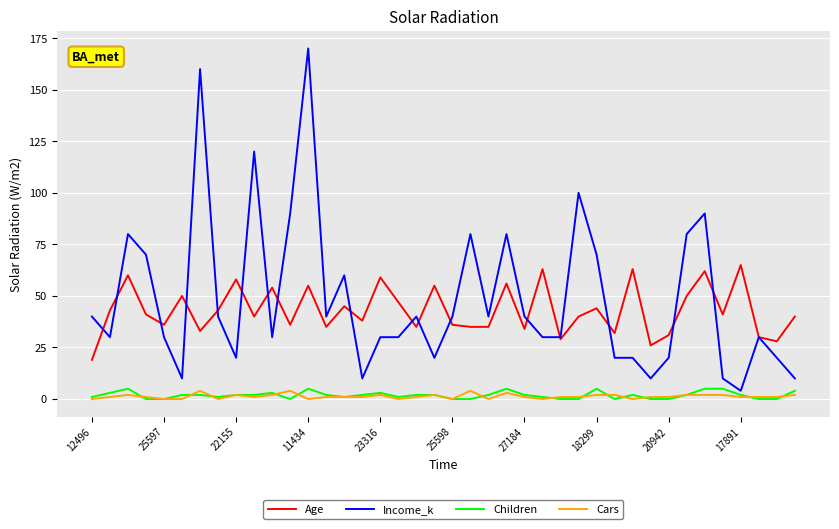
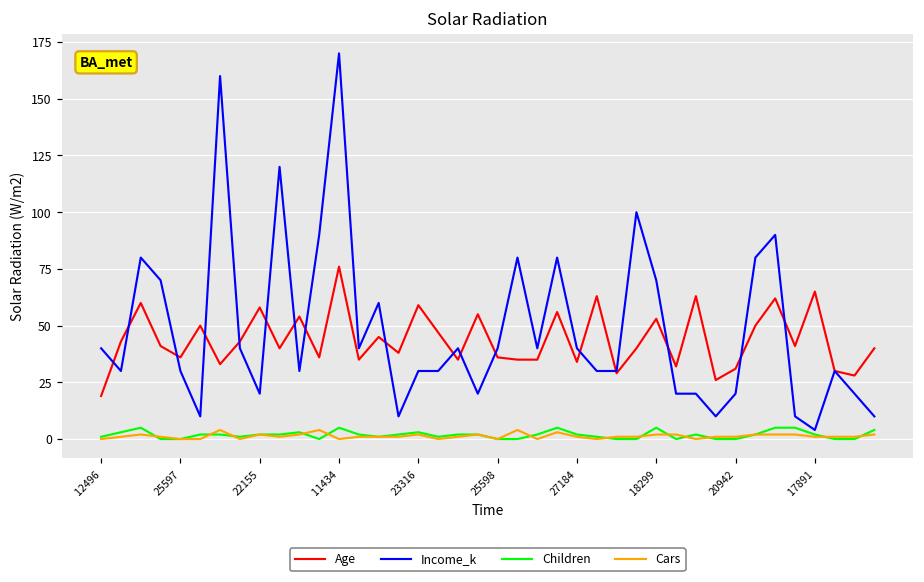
Age, 11434: 55 -> 76
Age, 18299: 44 -> 53
